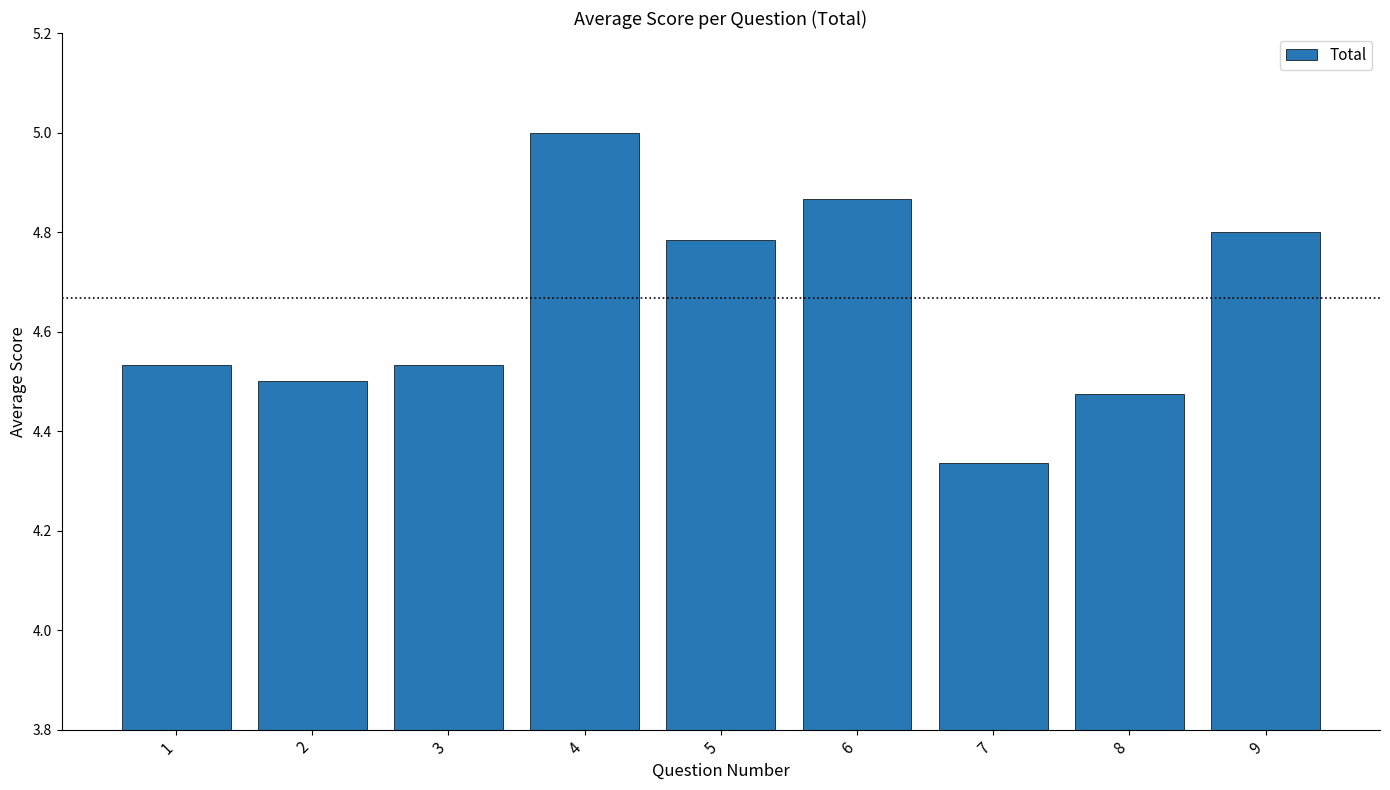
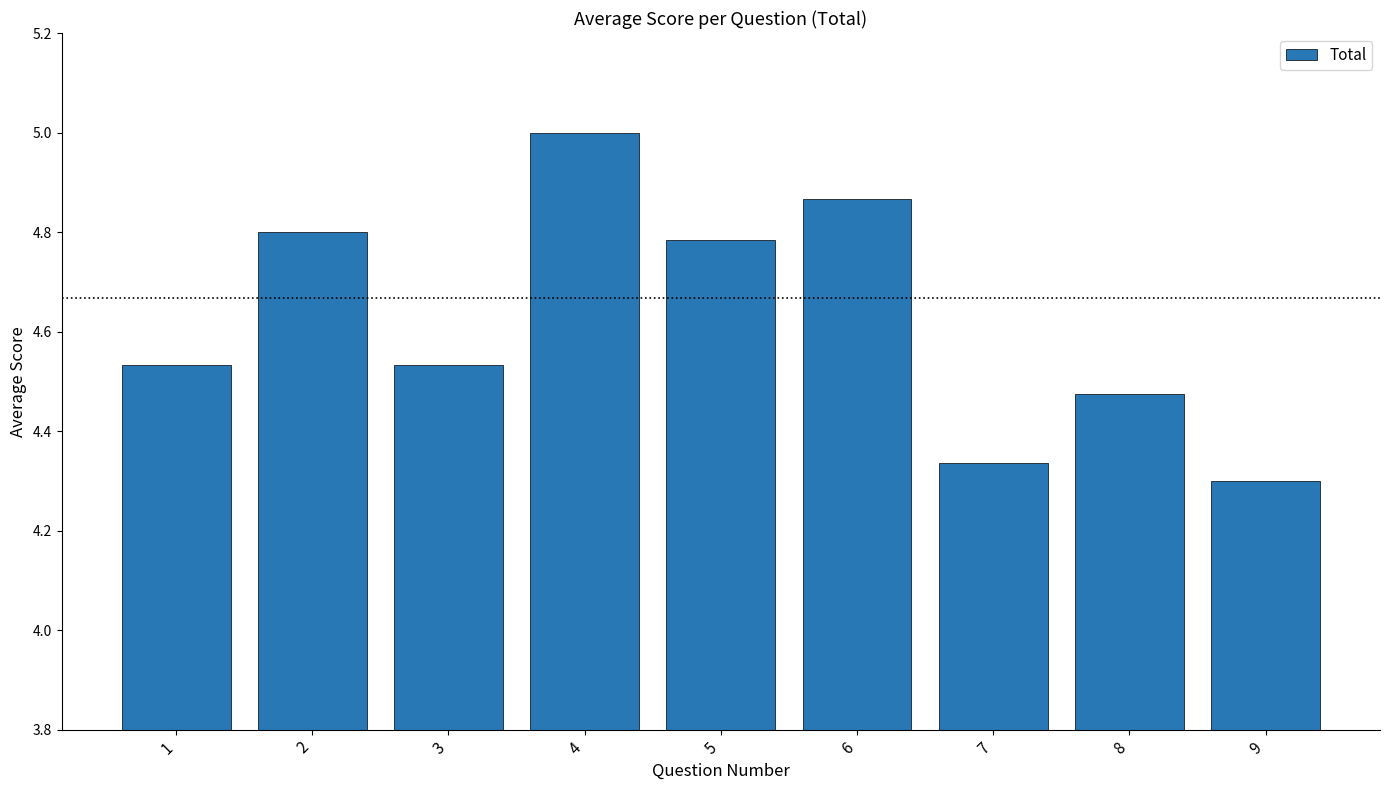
2: 4.5 -> 4.8
9: 4.8 -> 4.3
